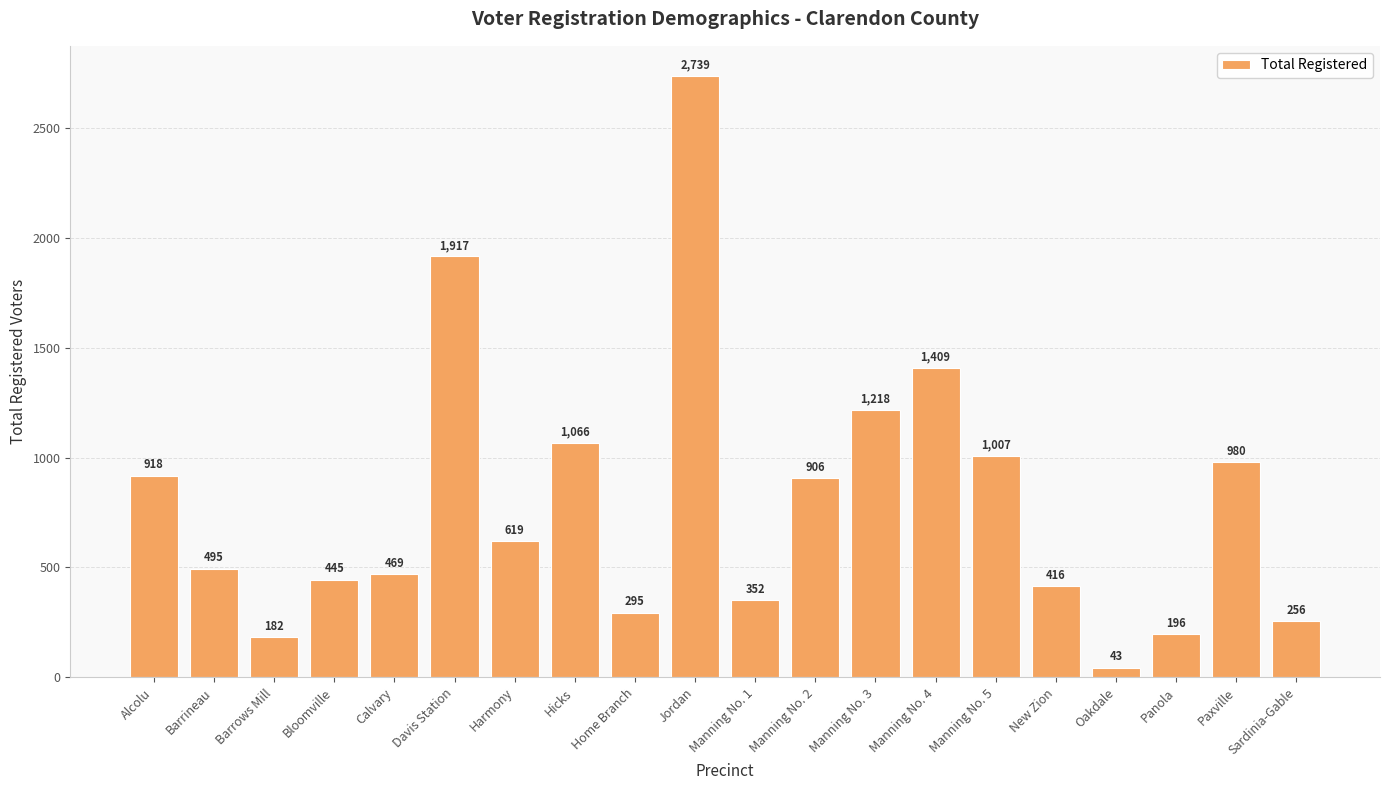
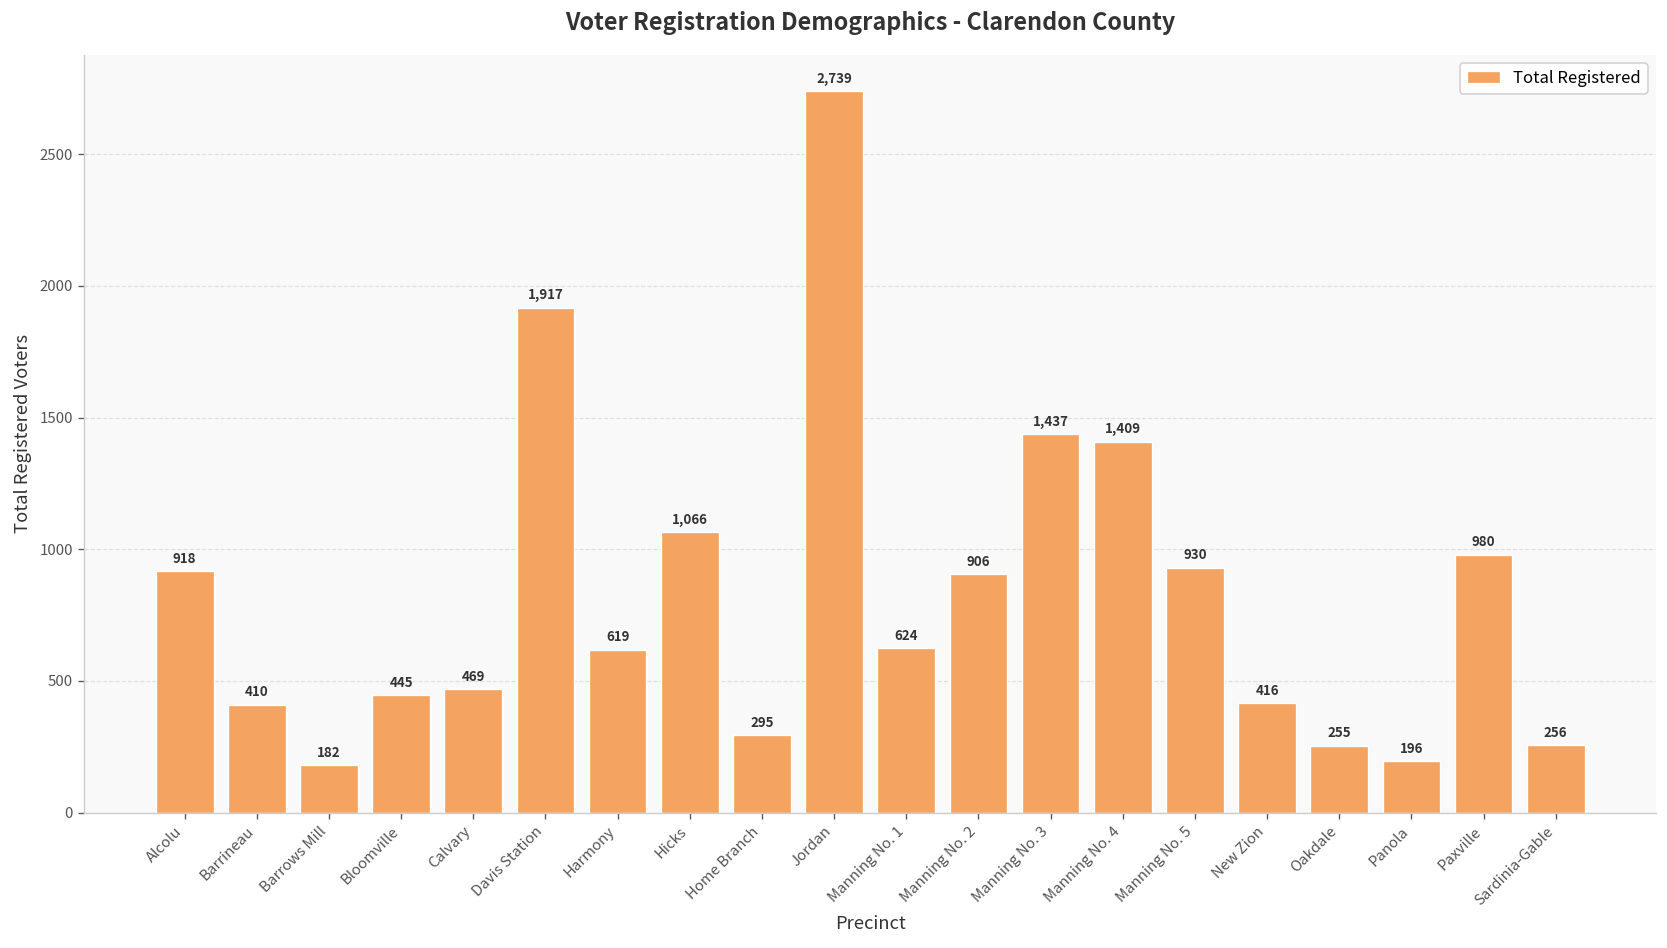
Barrineau: 495 -> 410
Manning No. 1: 352 -> 624
Manning No. 3: 1,218 -> 1,437
Manning No. 5: 1,007 -> 930
Oakdale: 43 -> 255
